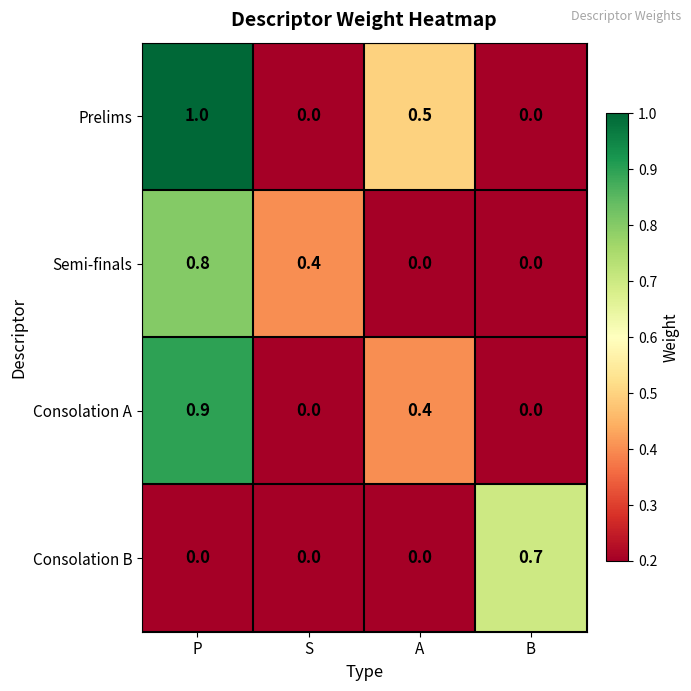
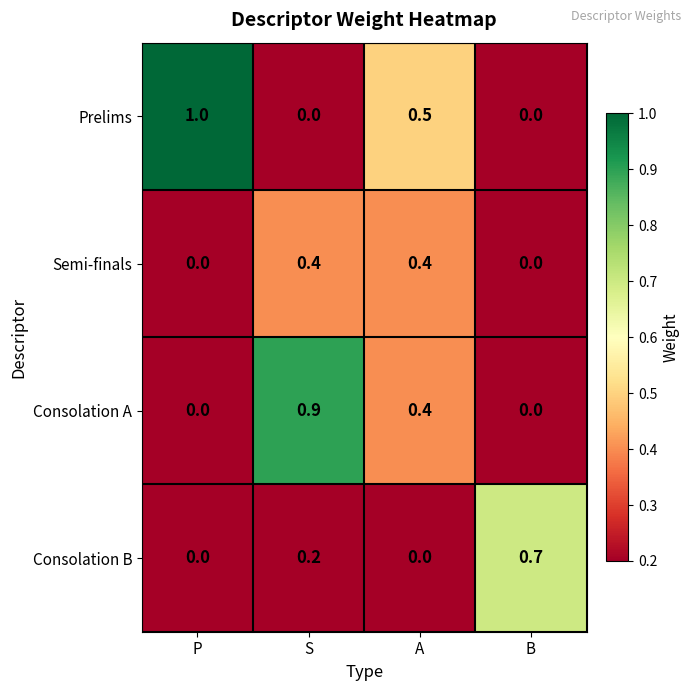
Semi-finals, P: 0.8 -> 0.0
Semi-finals, A: 0.0 -> 0.4
Consolation A, P: 0.9 -> 0.0
Consolation A, S: 0.0 -> 0.9
Consolation B, S: 0.0 -> 0.2
